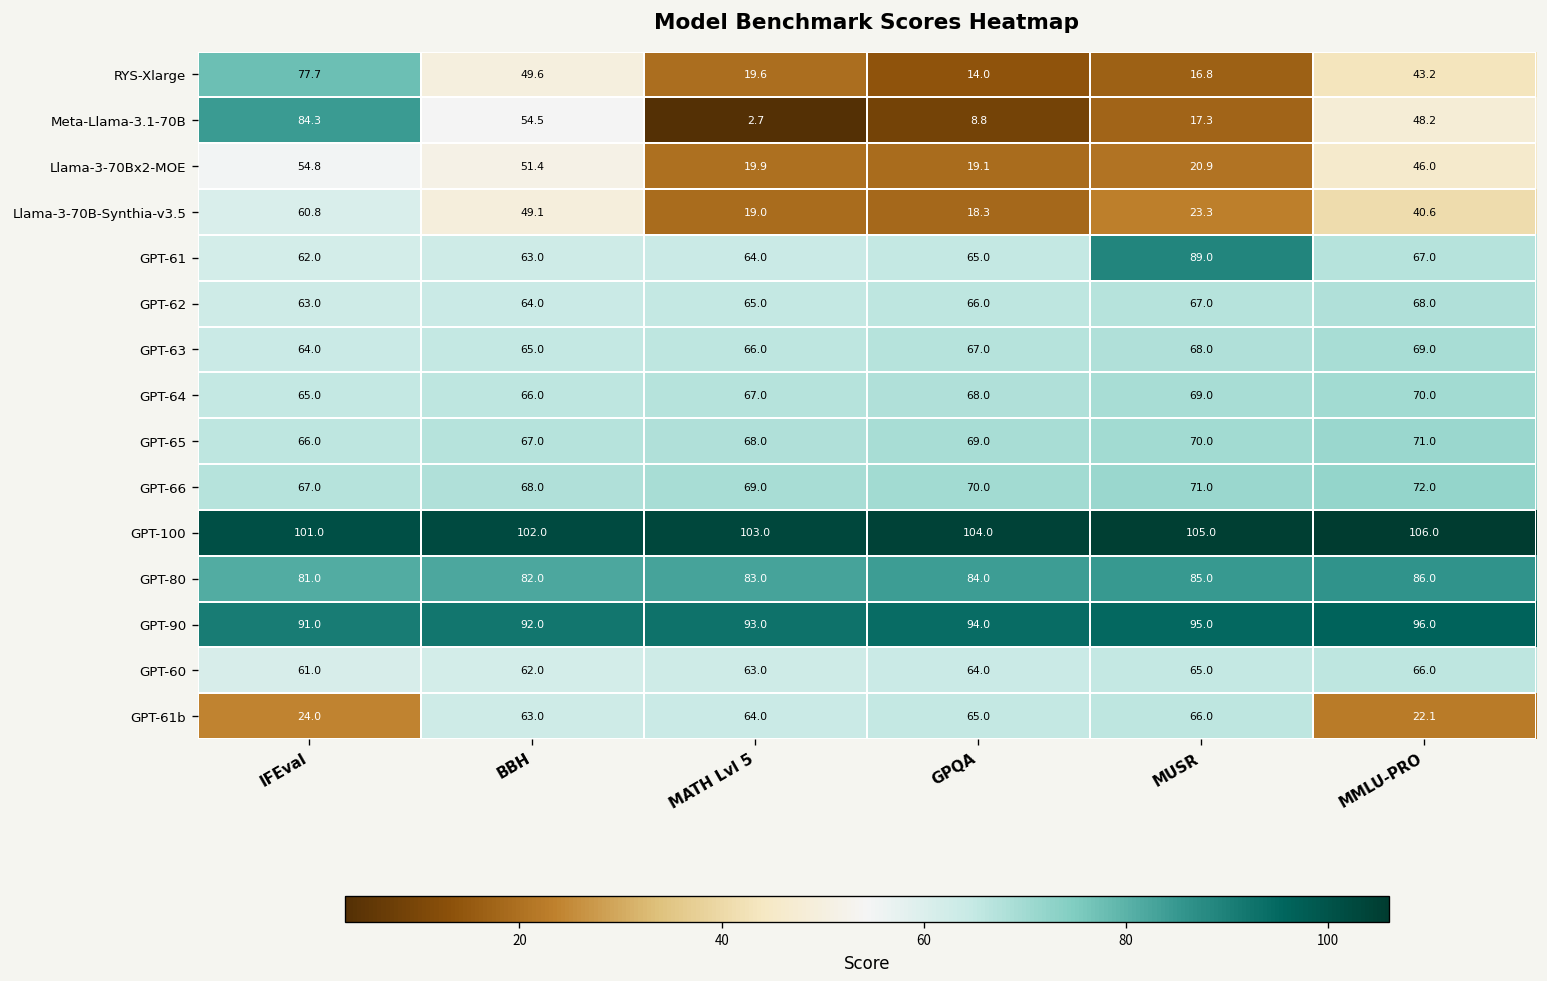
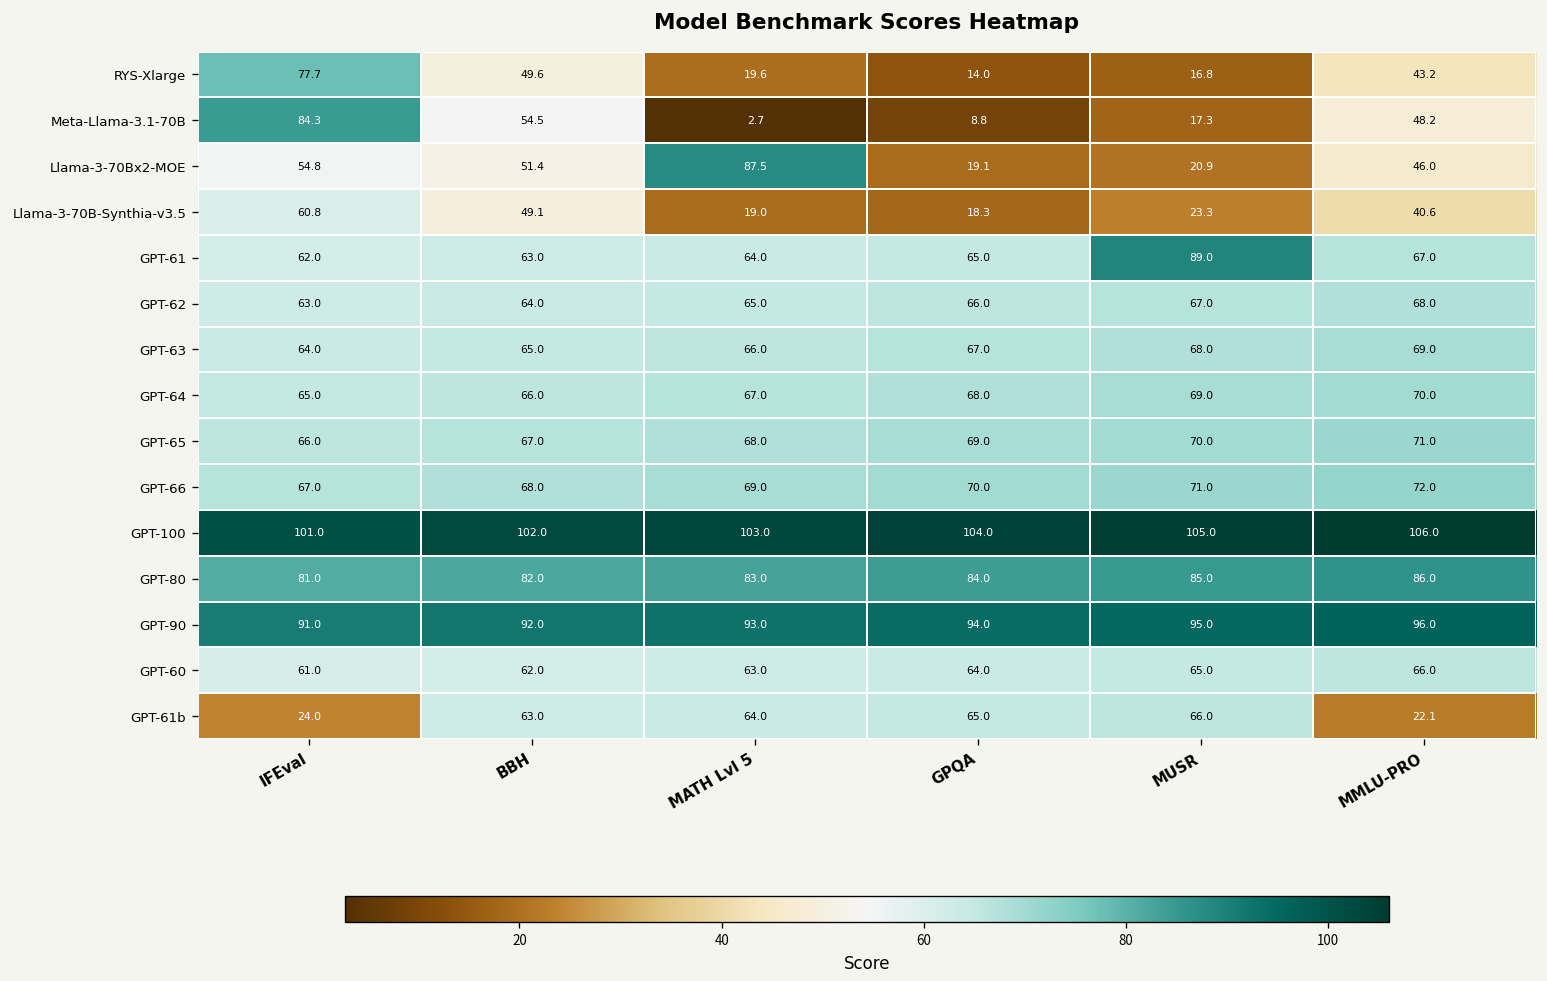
Llama-3-70Bx2-MOE, MATH Lvl 5: 19.9 -> 87.5
